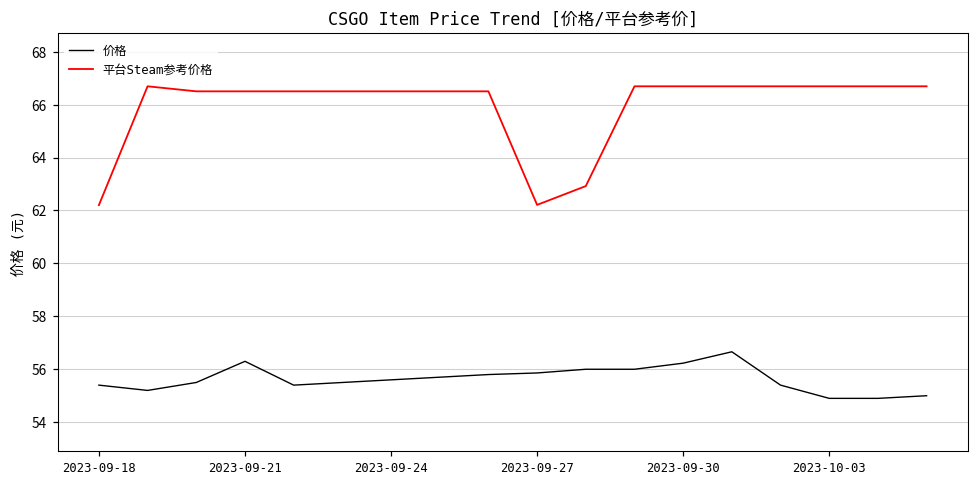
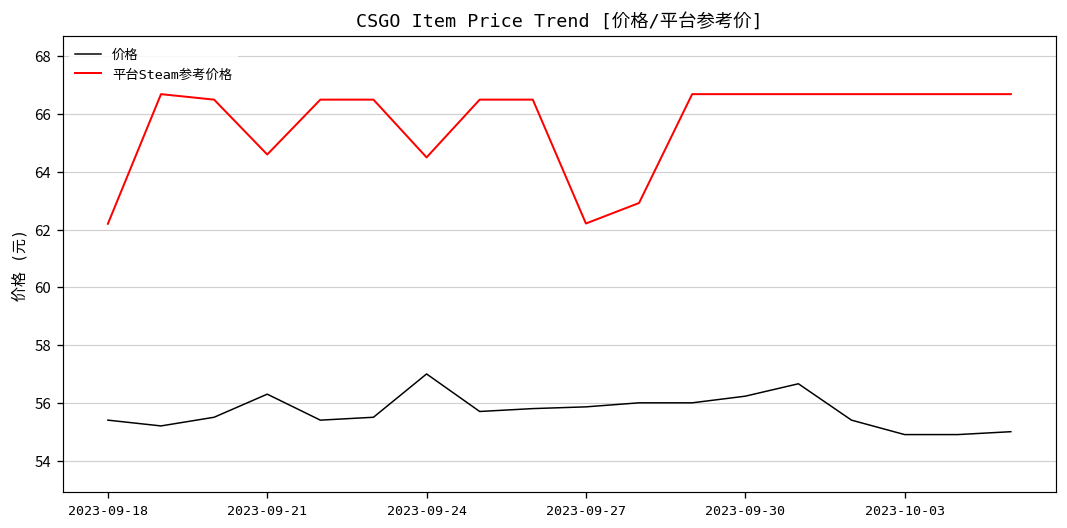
平台Steam参考价格, 2023-09-21: 66.5 -> 64.6
价格, 2023-09-24: 55.6 -> 57.0
平台Steam参考价格, 2023-09-24: 66.5 -> 64.5
